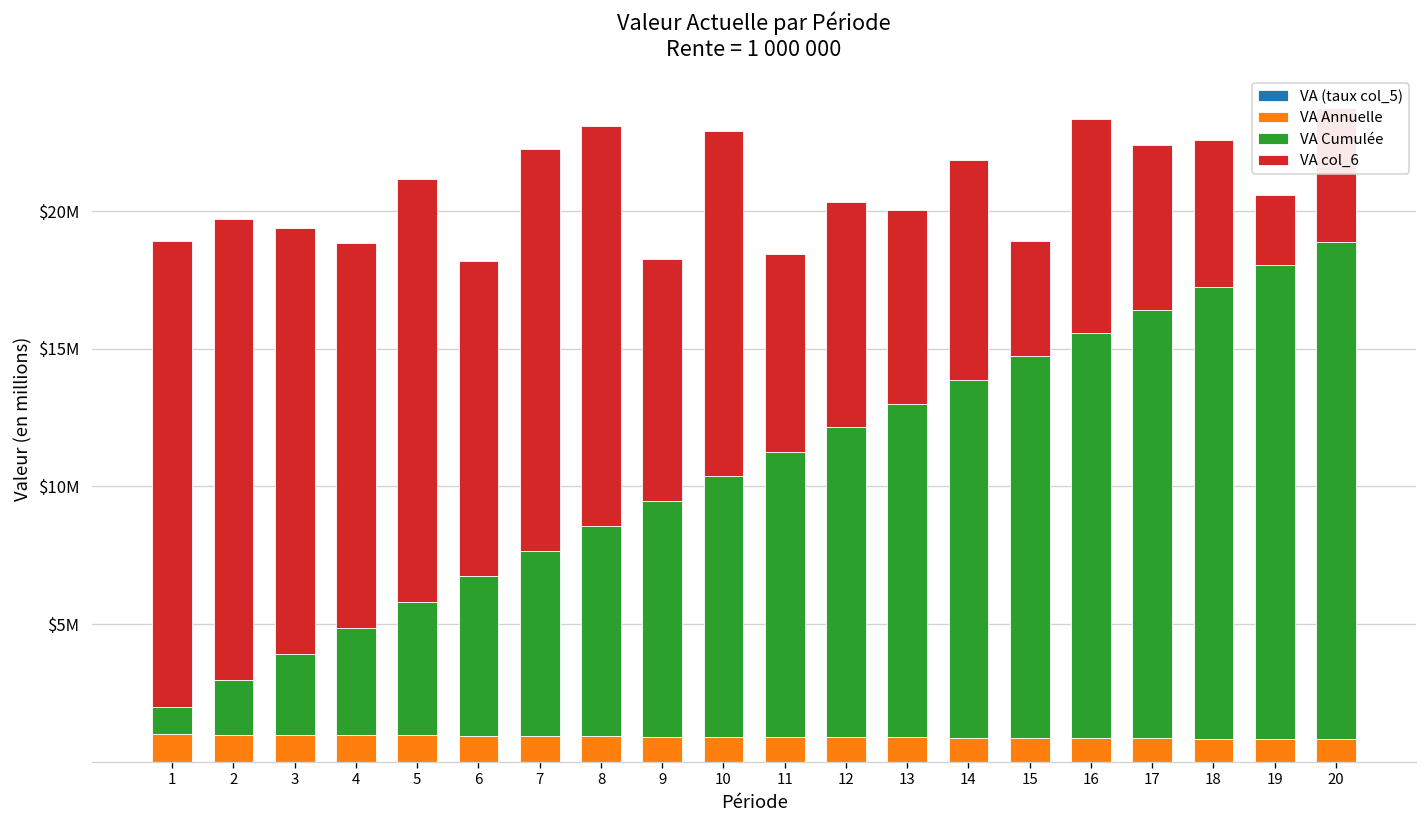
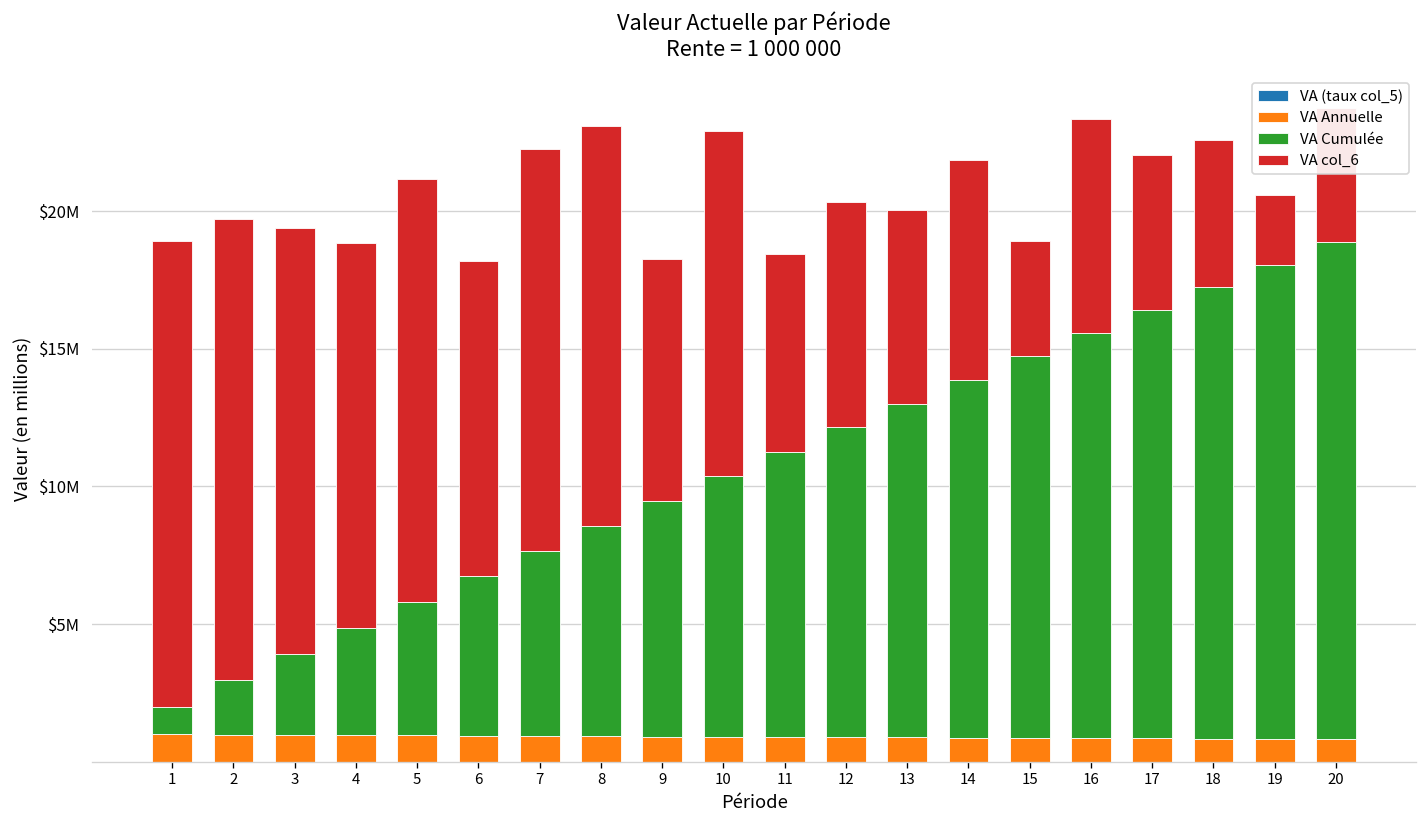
VA col_6, 17: $6000000 -> $5600000
